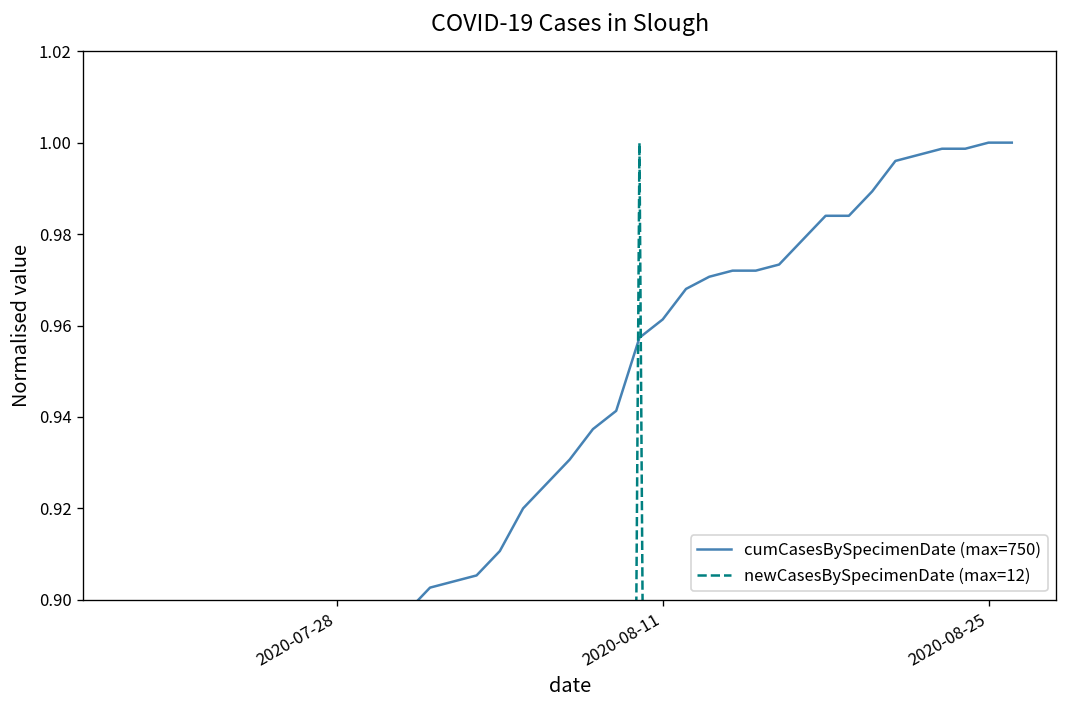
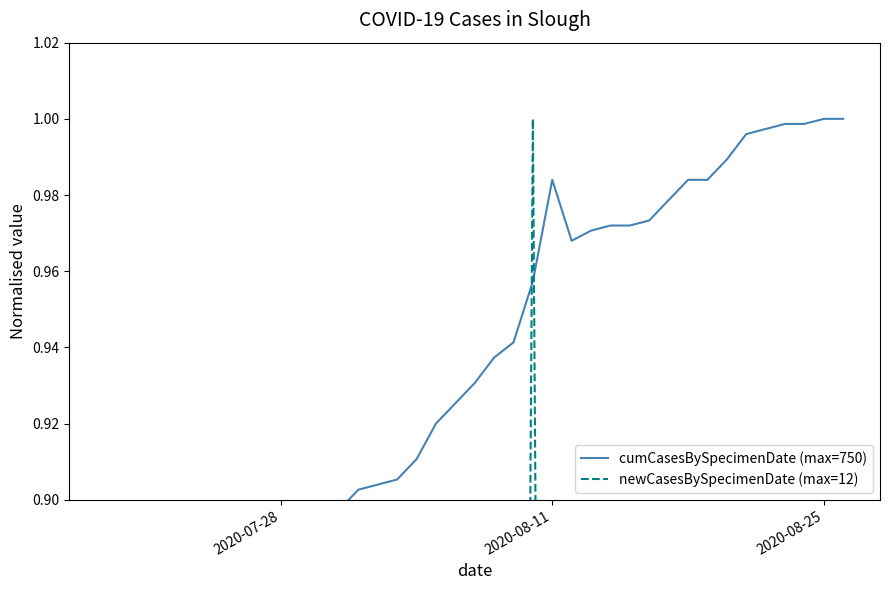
cumCasesBySpecimenDate (max=750), 2020-08-11: 0.961 -> 0.984
